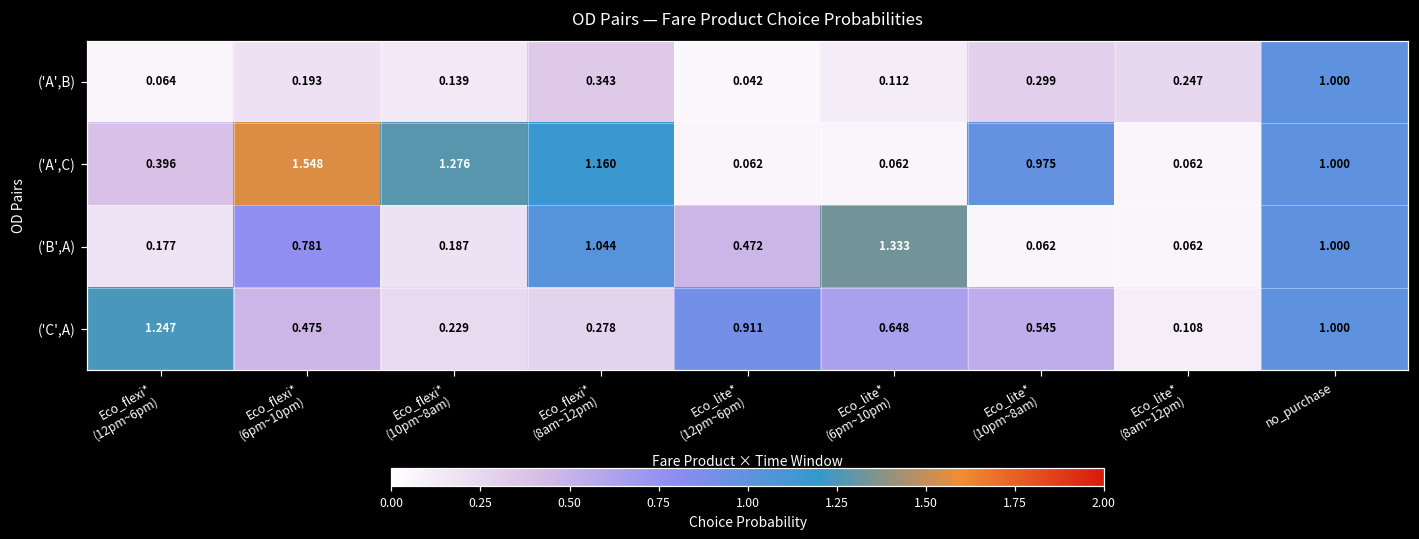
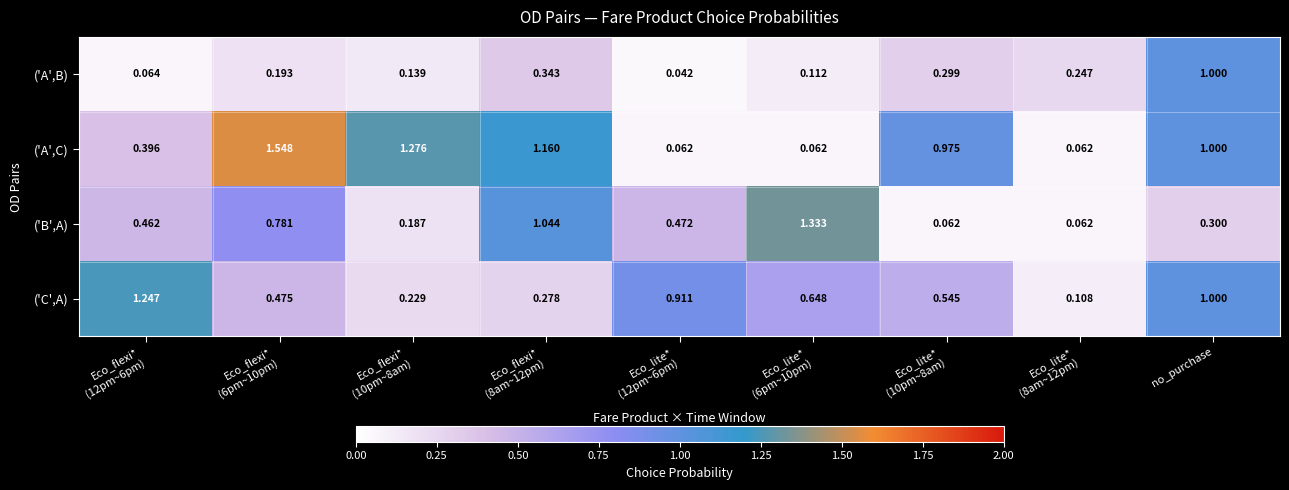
('B',A), Eco_flexi* (12pm~6pm): 0.177 -> 0.462
('B',A), no_purchase: 1.000 -> 0.300
